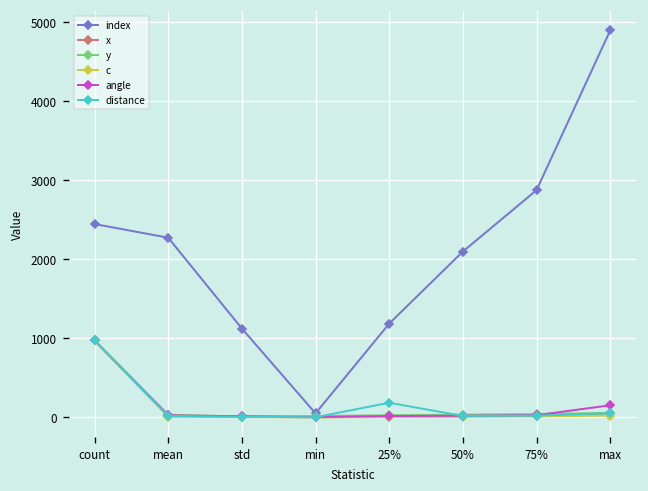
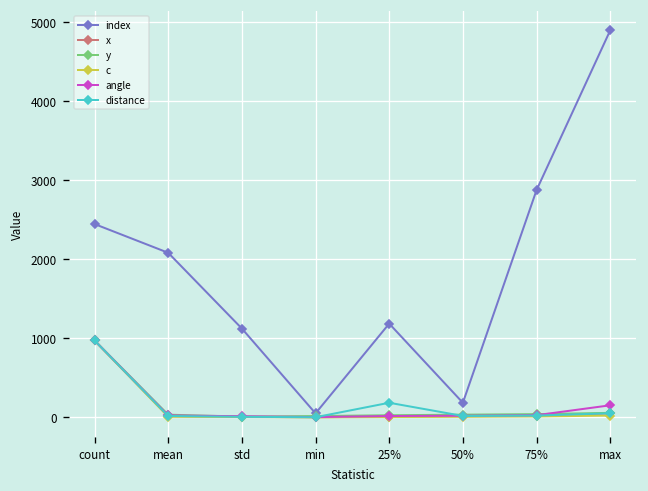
index, mean: 2300 -> 2100
index, 50%: 2100 -> 200
